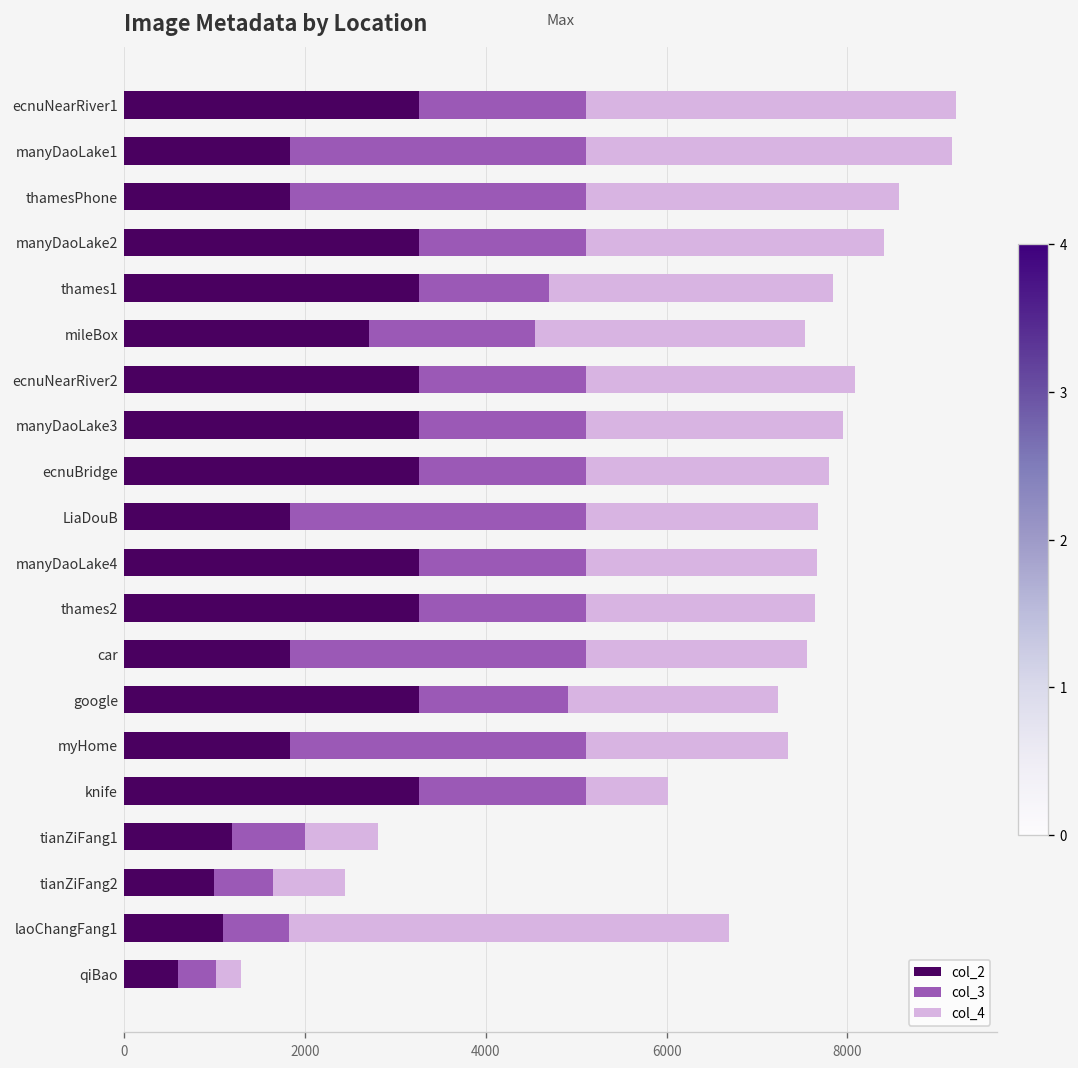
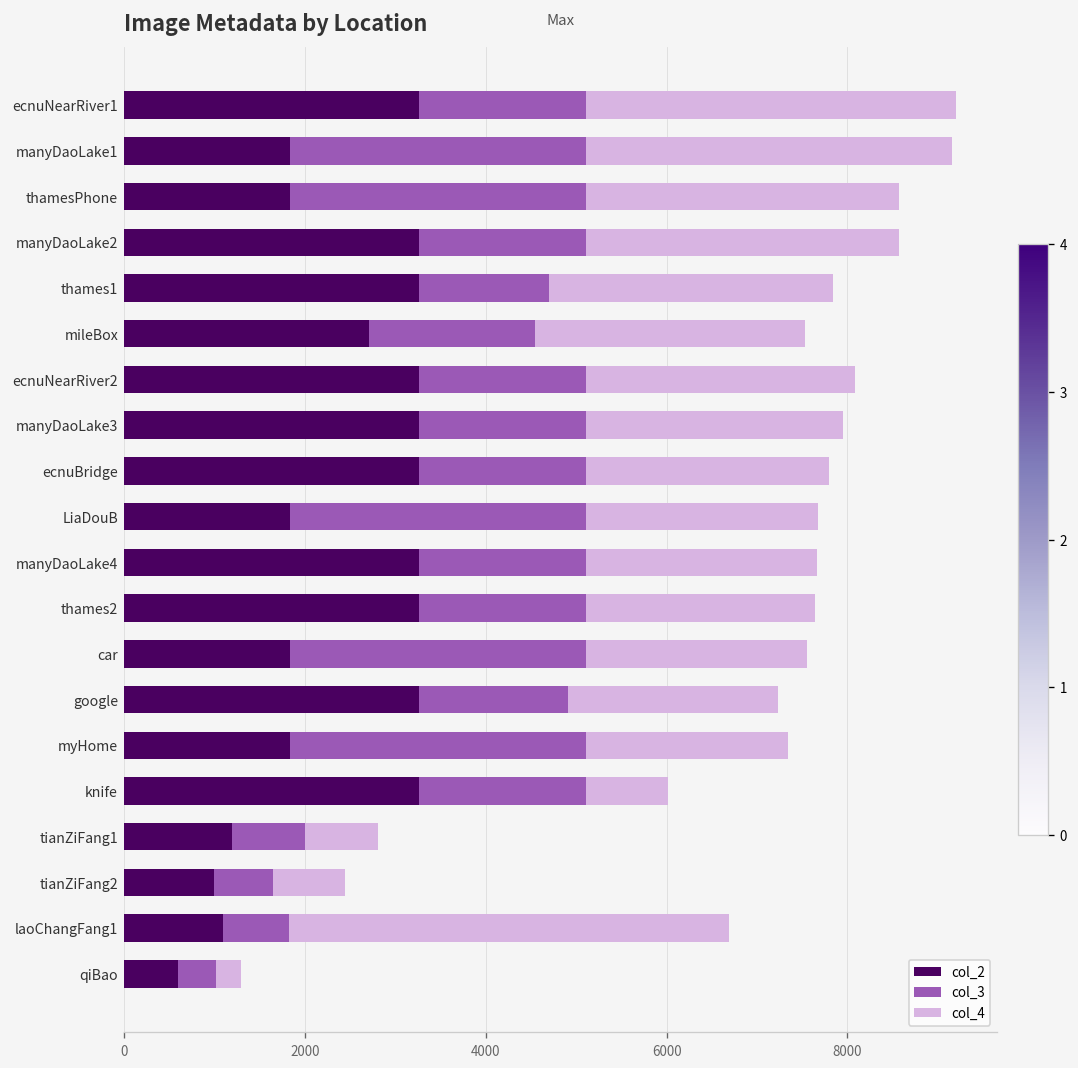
col_4, manyDaoLake2: 3300 -> 3500
